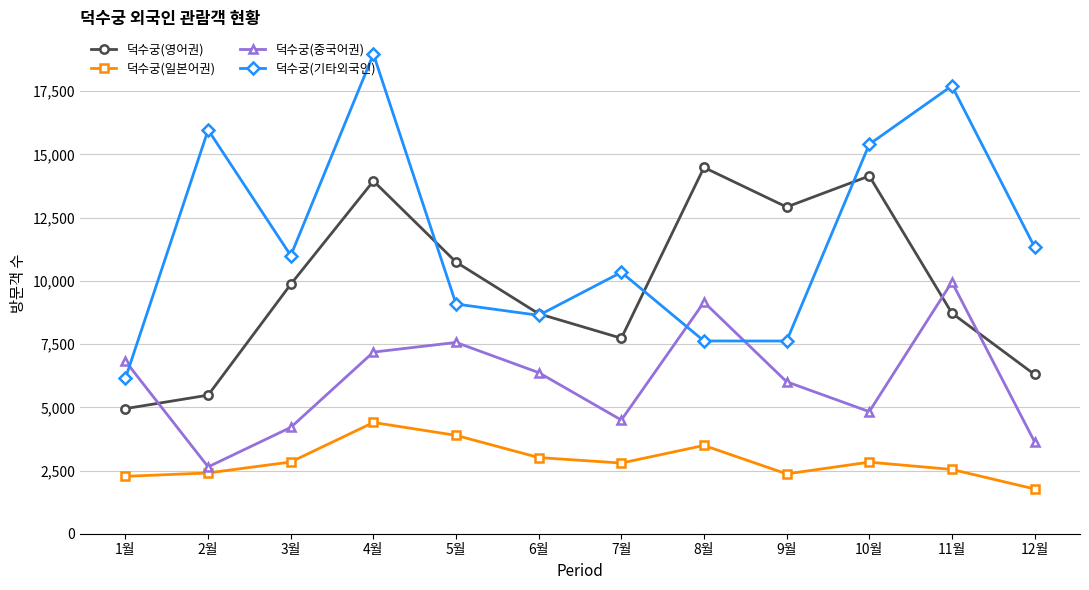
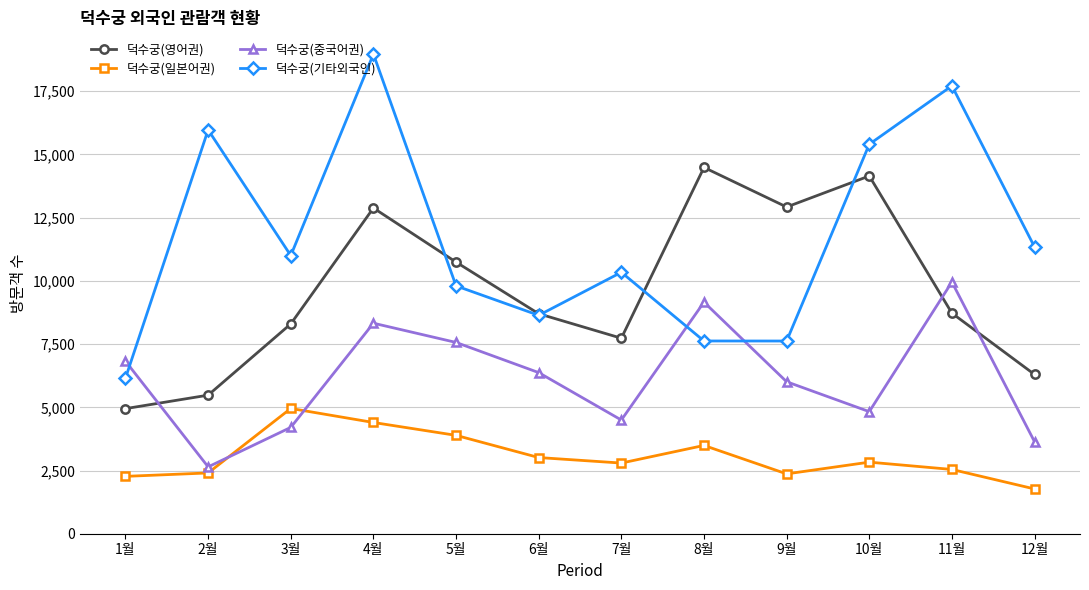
덕수궁(영어권), 3월: 9,900 -> 8,300
덕수궁(일본어권), 3월: 2,800 -> 5,000
덕수궁(영어권), 4월: 14,000 -> 12,900
덕수궁(중국어권), 4월: 7,200 -> 8,300
덕수궁(기타외국인), 5월: 9,100 -> 9,800
